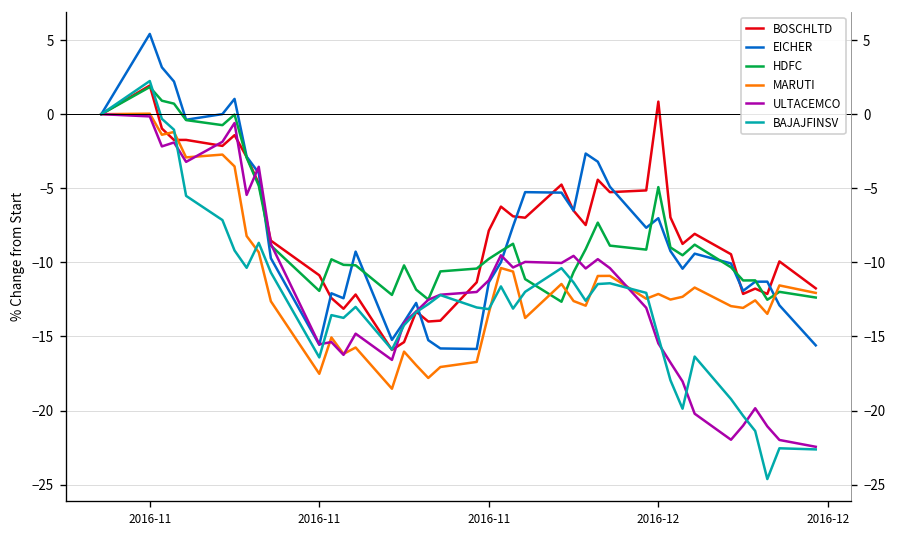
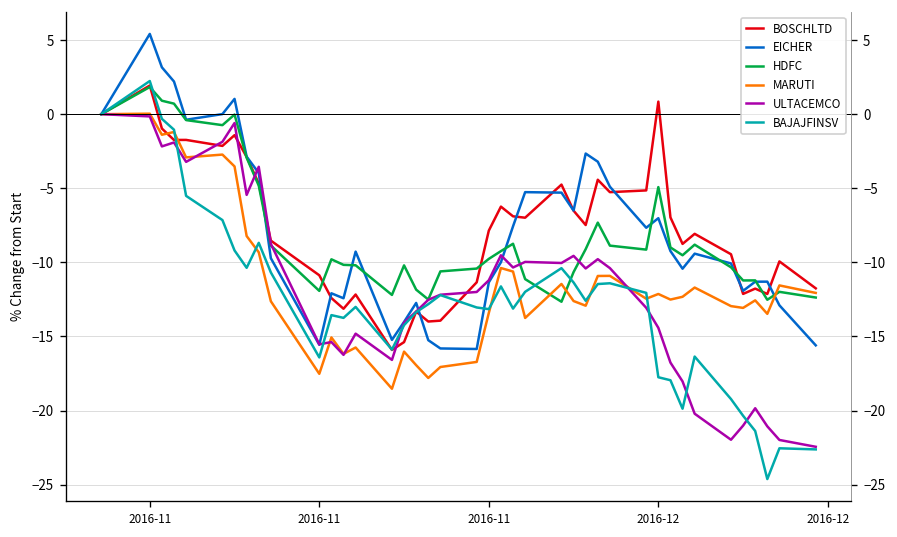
ULTACEMCO, 2016-12: -15.5 -> -14.4
BAJAJFINSV, 2016-12: -15.0 -> -17.8
